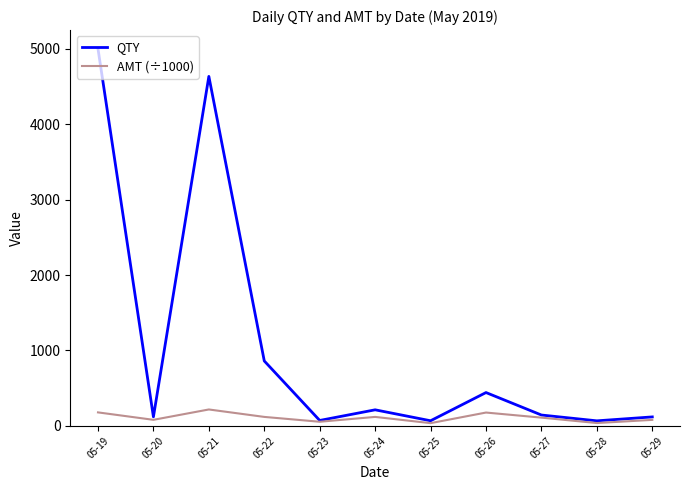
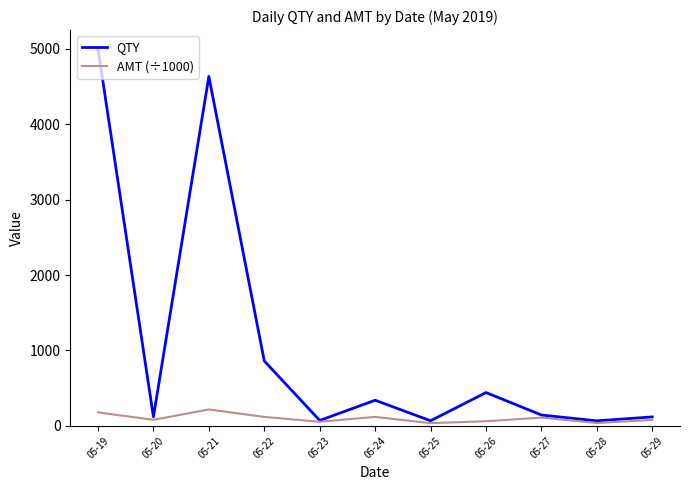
QTY, 05-24: 200 -> 300
AMT (÷1000), 05-26: 200 -> 100
